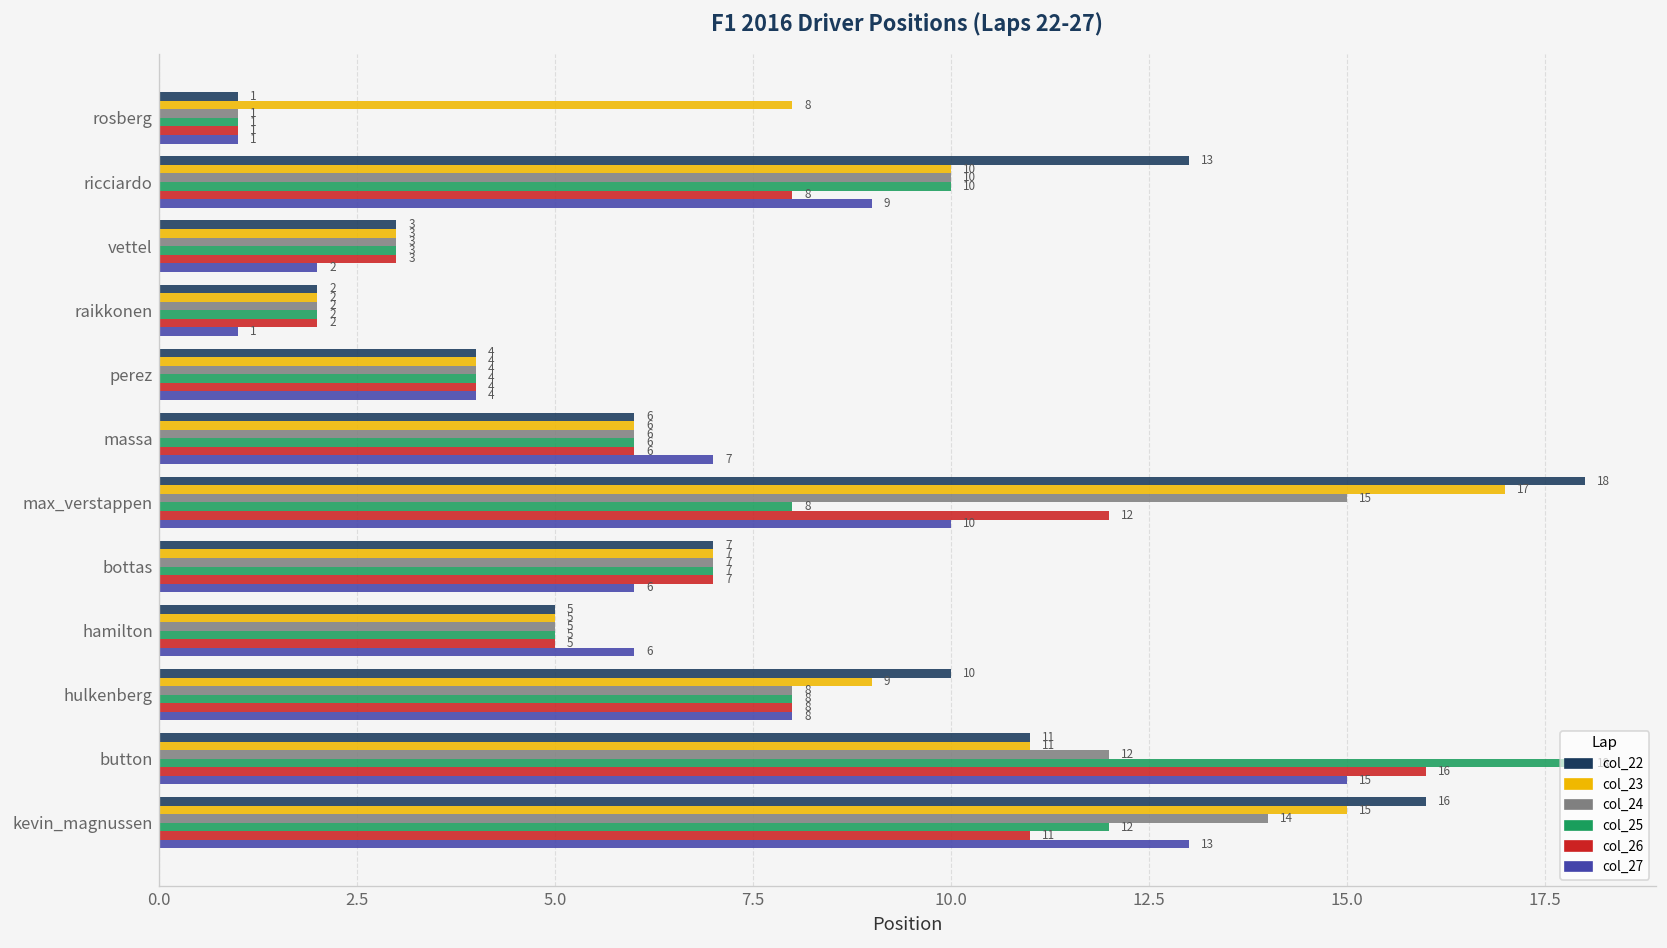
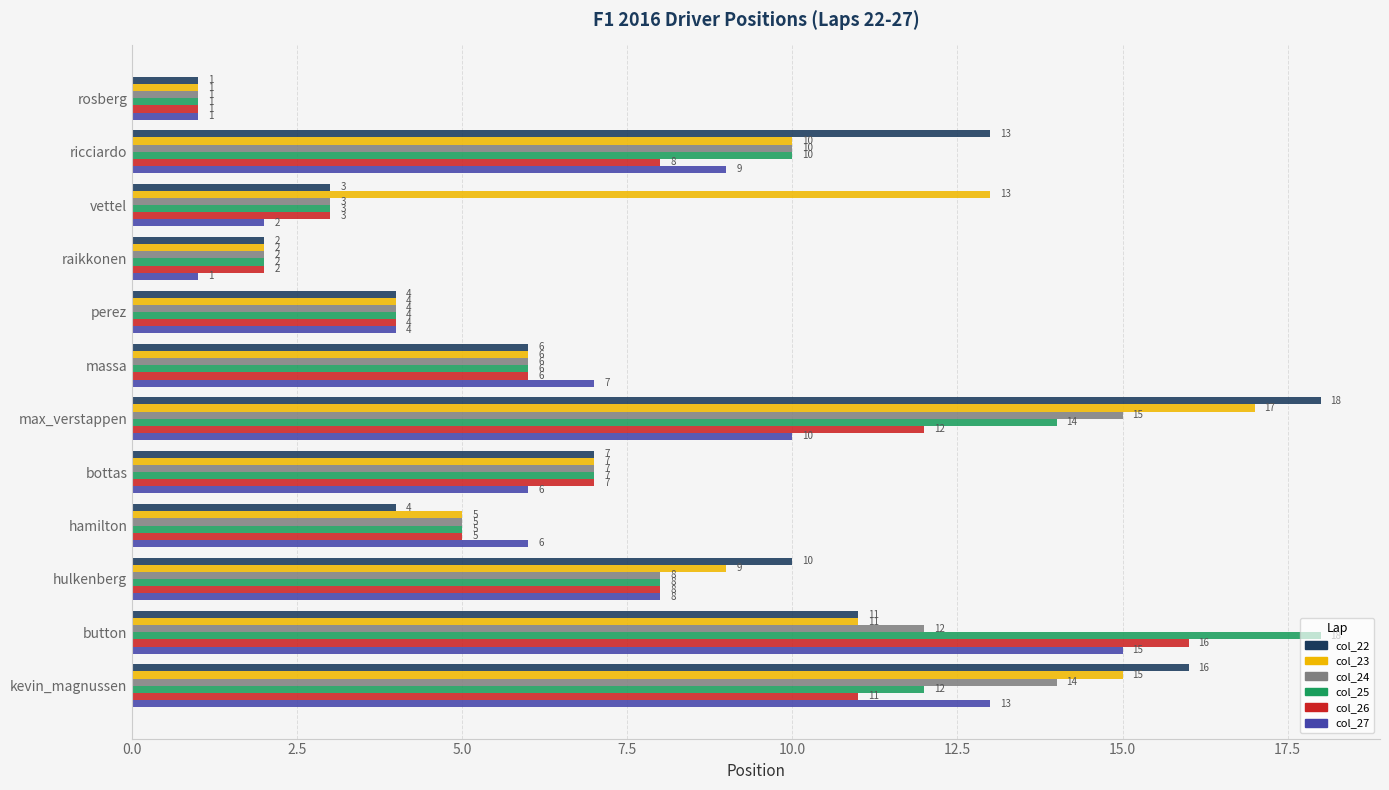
col_23, rosberg: 8 -> 1
col_23, vettel: 3 -> 13
col_25, max_verstappen: 8 -> 14
col_22, hamilton: 5 -> 4
